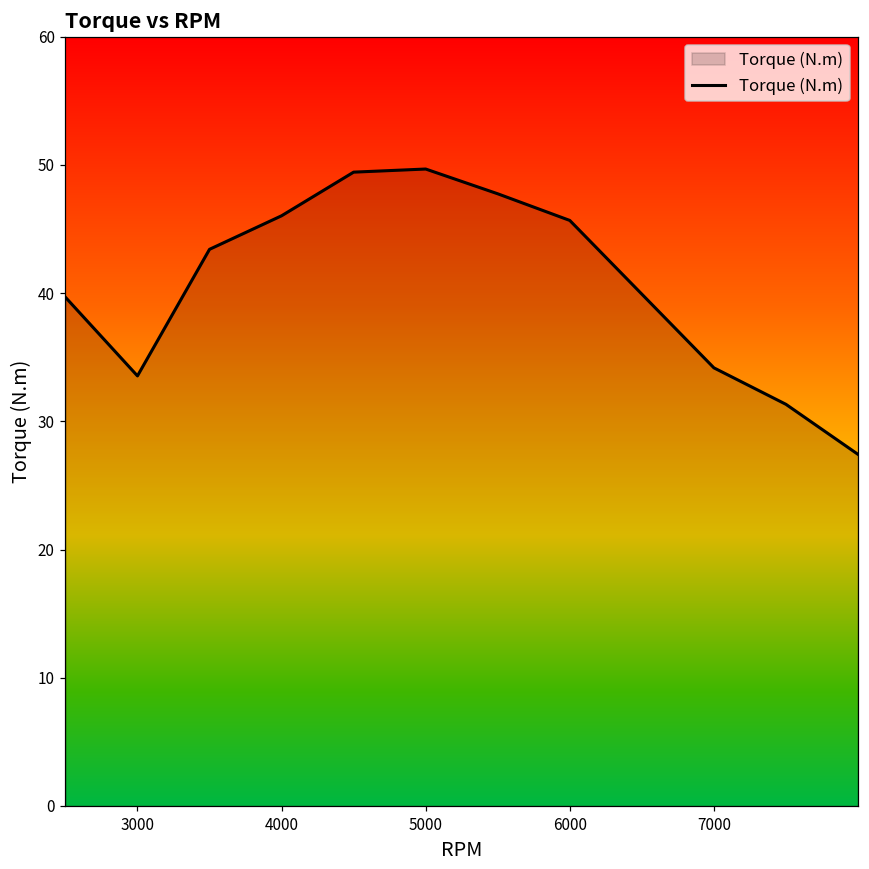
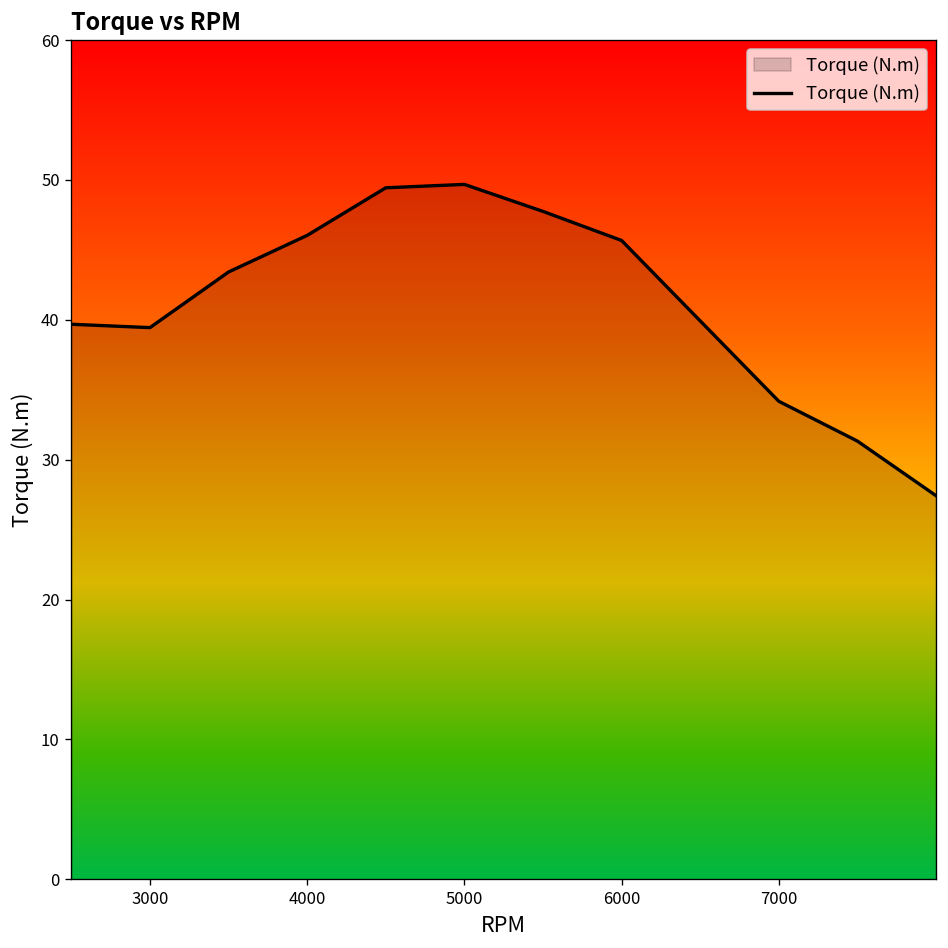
3000: 33.5 -> 39.4
